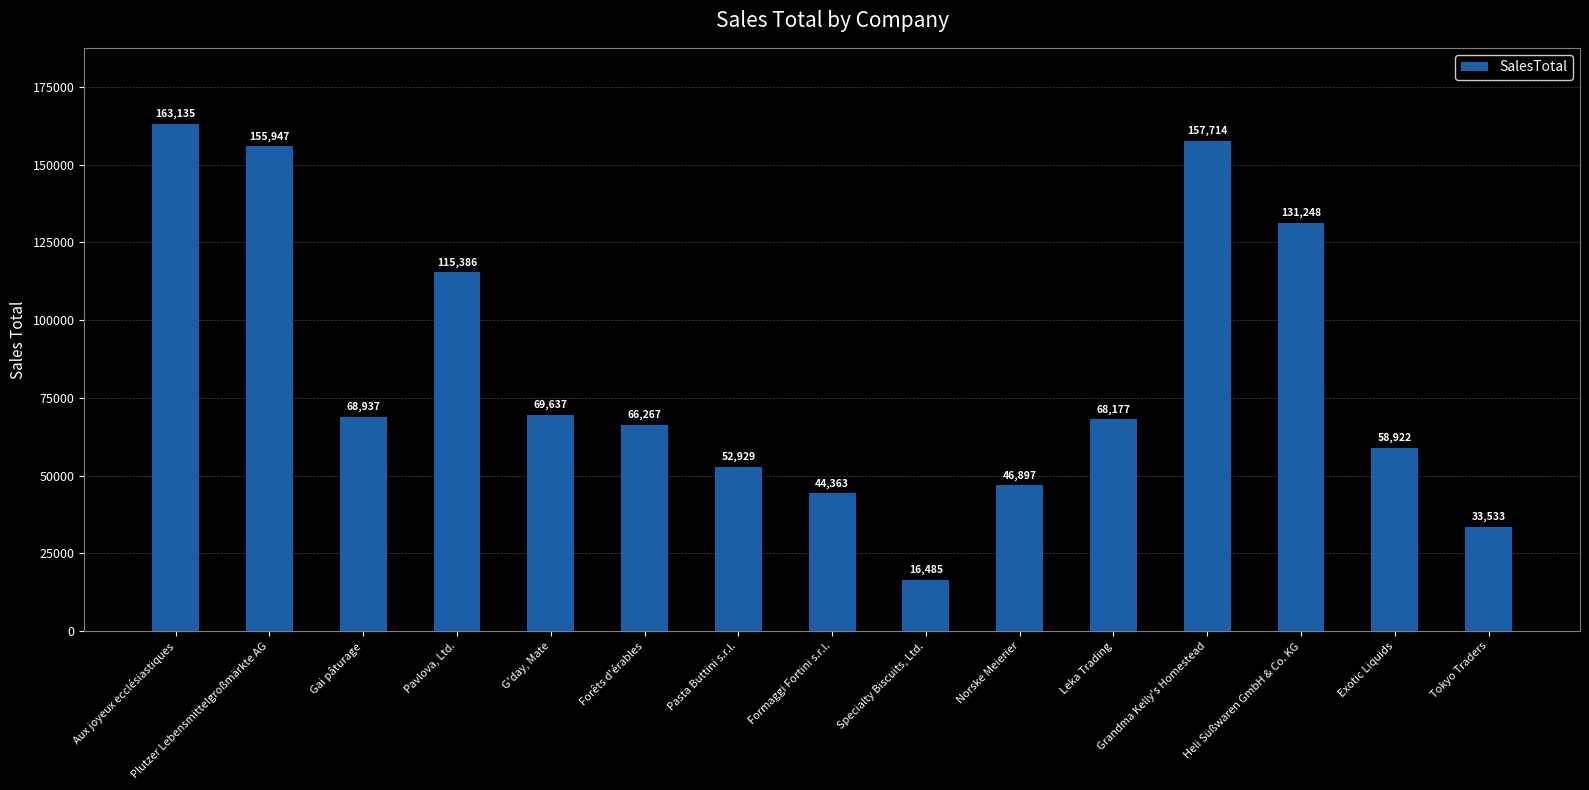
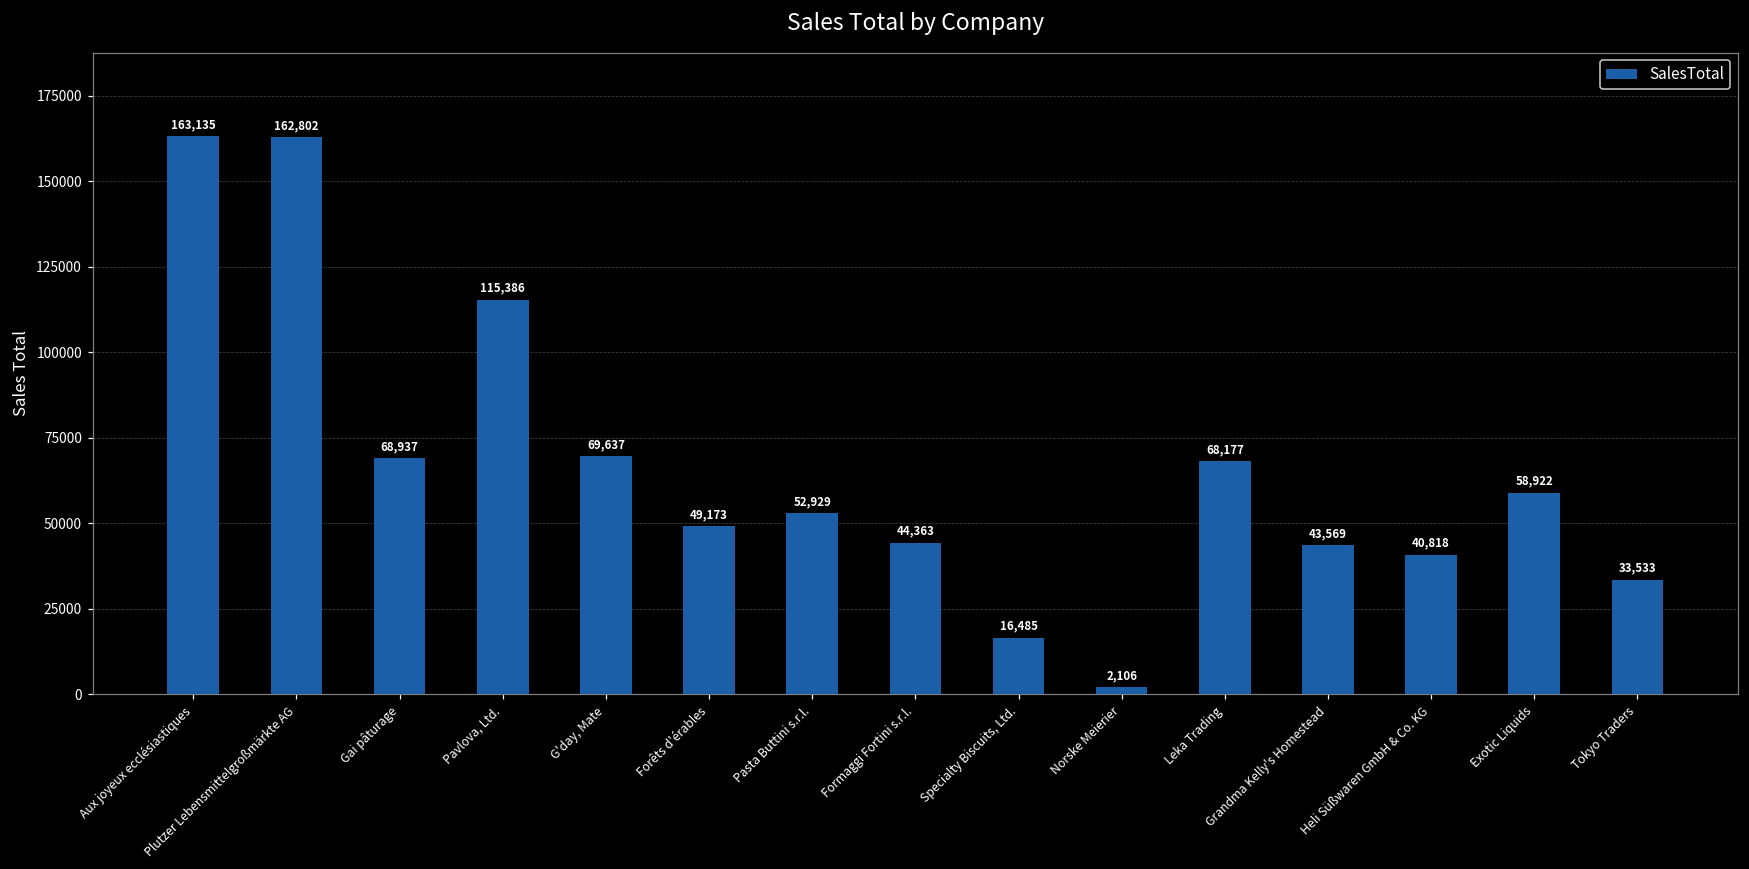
Plutzer Lebensmittelgroßmärkte AG: 155,947 -> 162,802
Forêts d'érables: 66,267 -> 49,173
Norske Meierier: 46,897 -> 2,106
Grandma Kelly's Homestead: 157,714 -> 43,569
Heli Süßwaren GmbH & Co. KG: 131,248 -> 40,818
